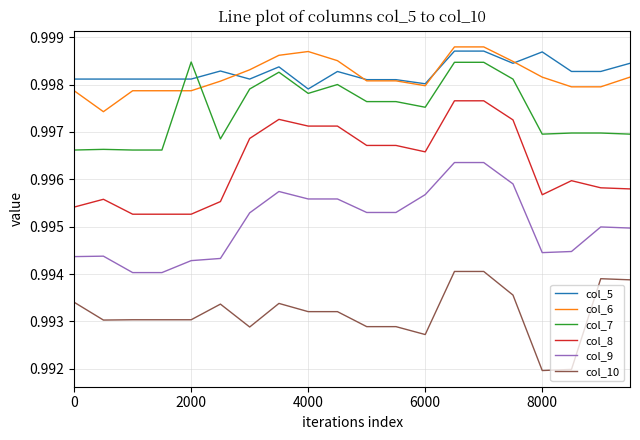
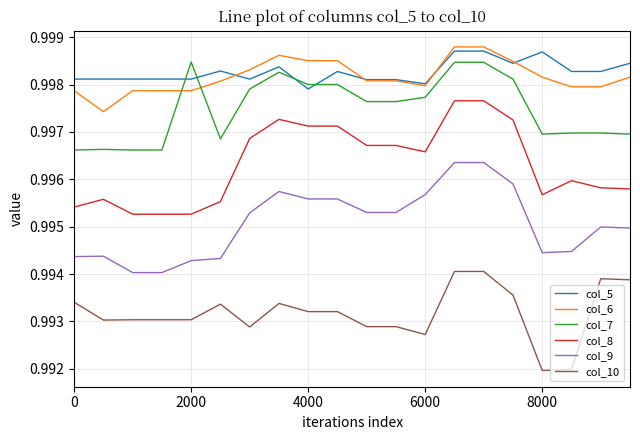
col_6, 4000: 0.9987 -> 0.9985
col_7, 4000: 0.9978 -> 0.9980
col_7, 6000: 0.9975 -> 0.9977
